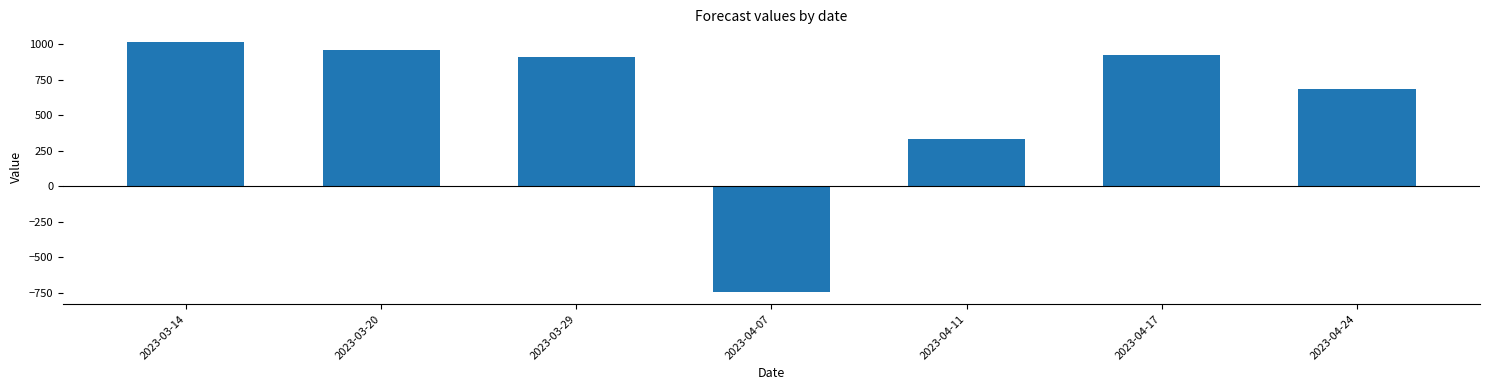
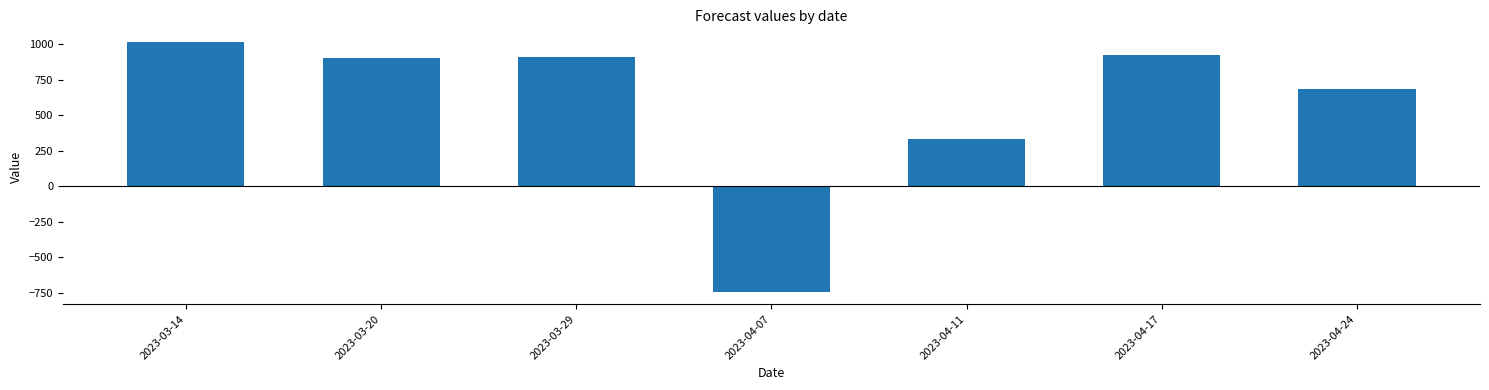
2023-03-20: 960 -> 900
